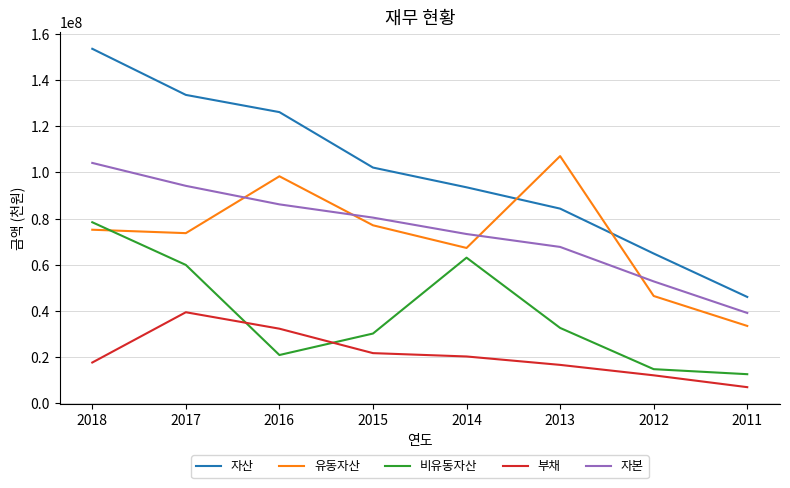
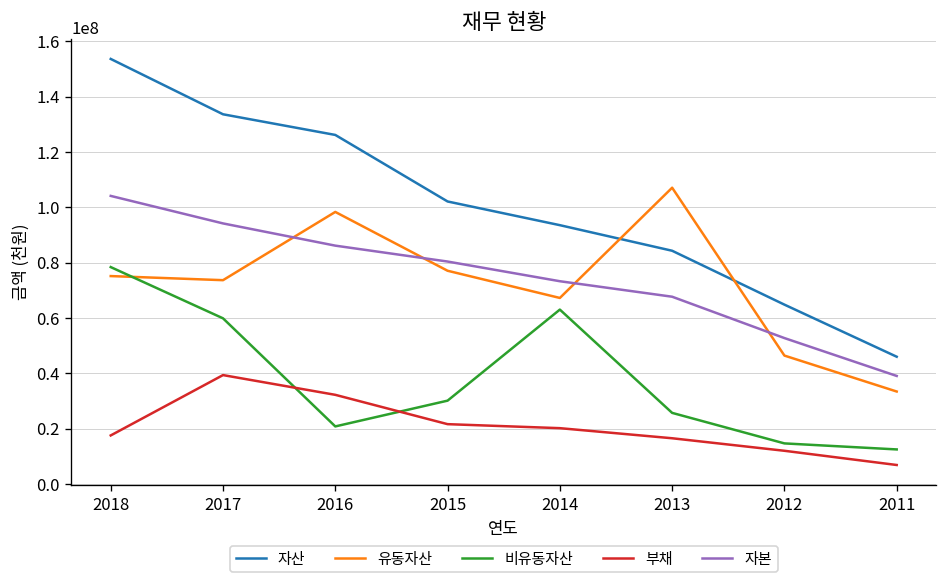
비유동자산, 2013: 33000000 -> 26000000
